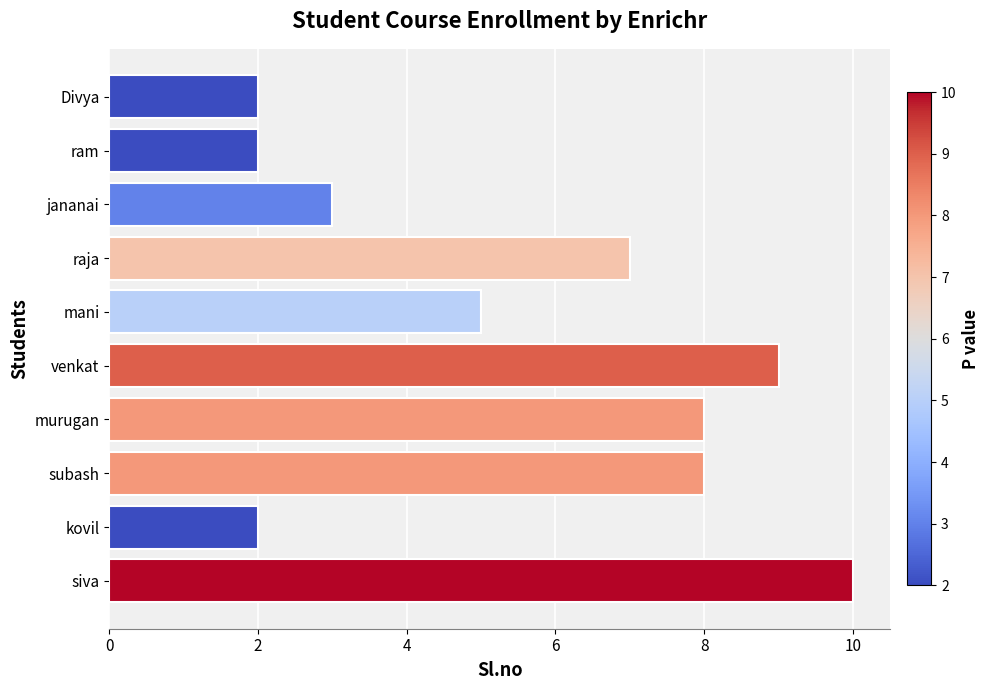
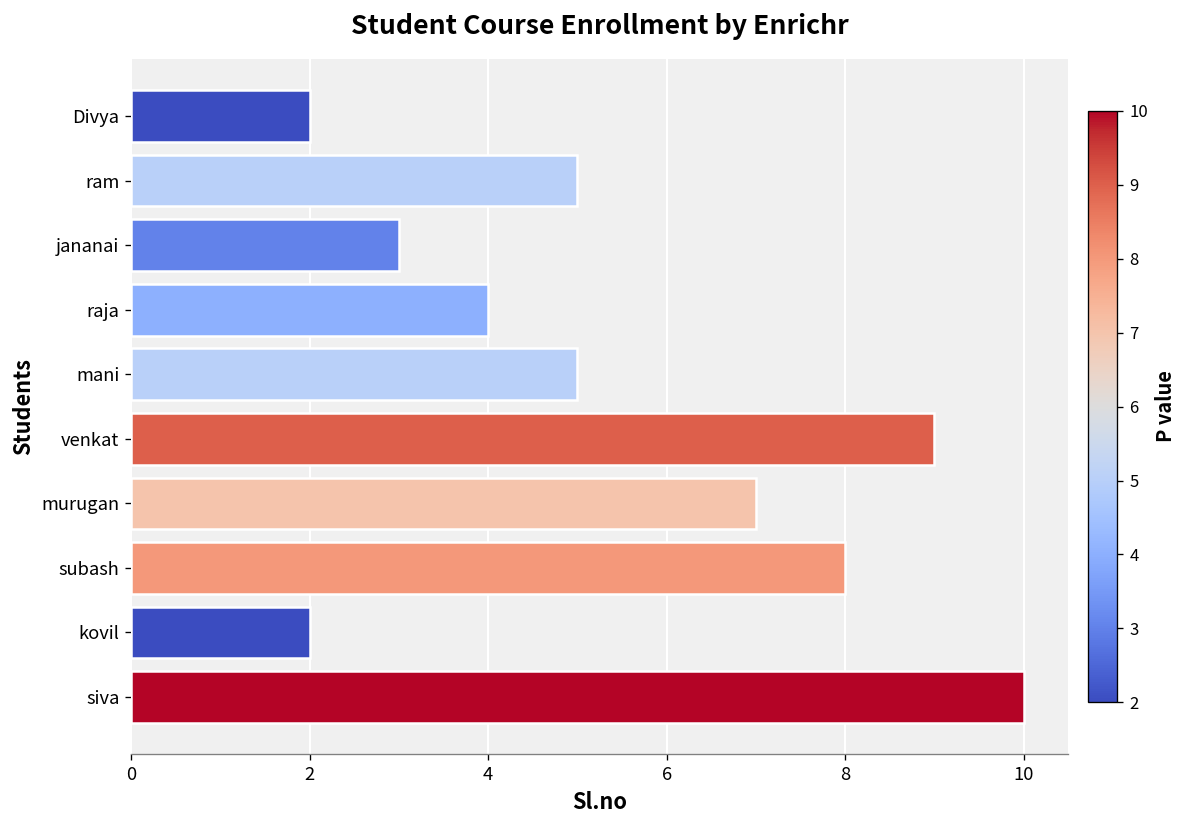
ram: 2 -> 5
raja: 7 -> 4
murugan: 8 -> 7
